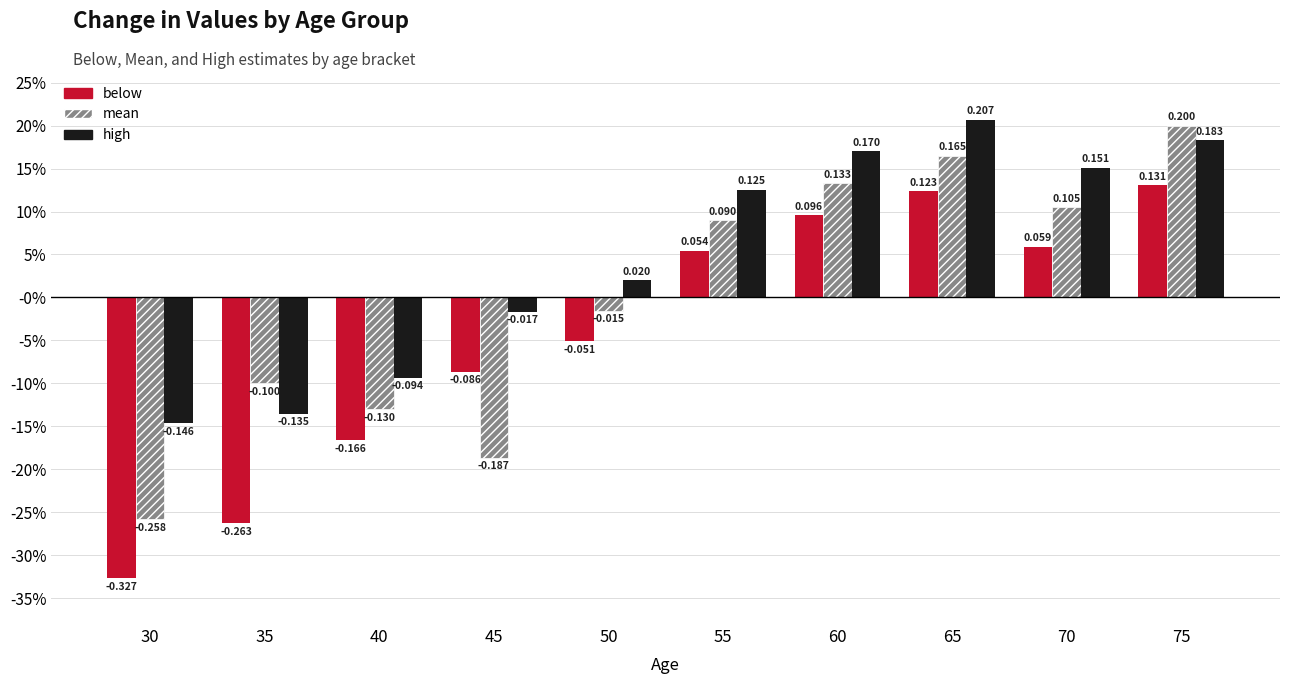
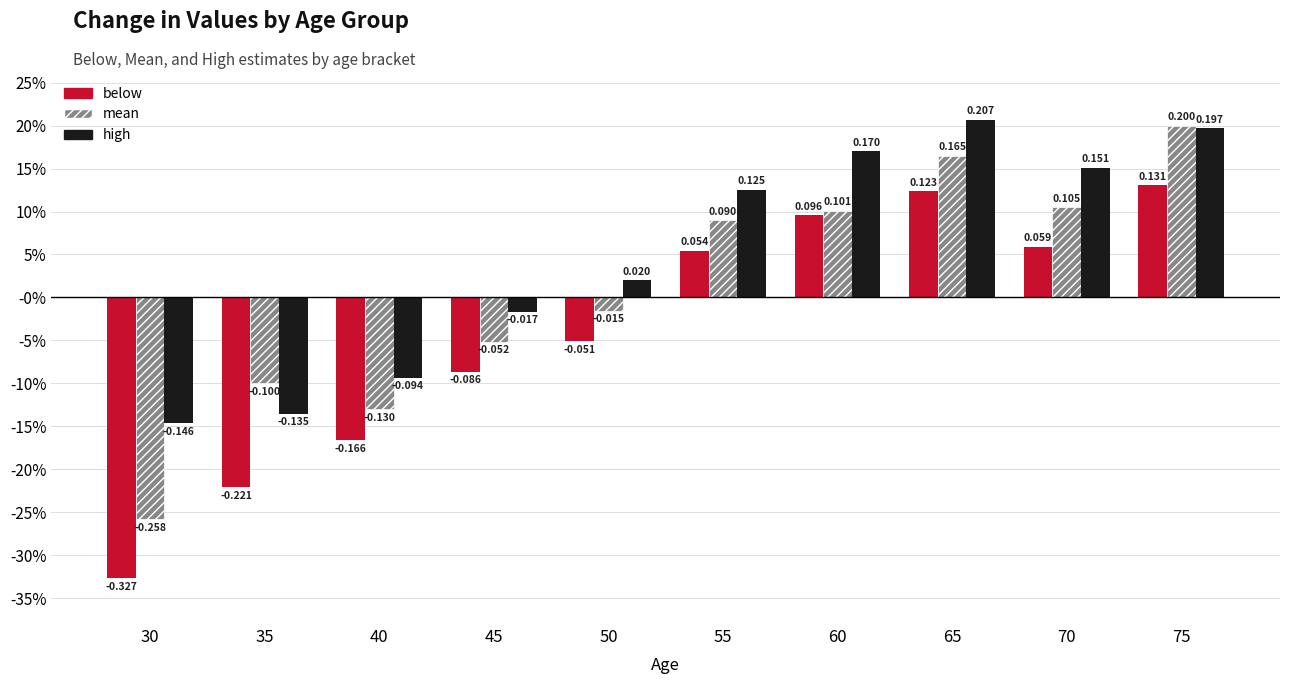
below, 35: -0.263 -> -0.221
mean, 45: -0.187 -> -0.052
mean, 60: 0.133 -> 0.101
high, 75: 0.183 -> 0.197
